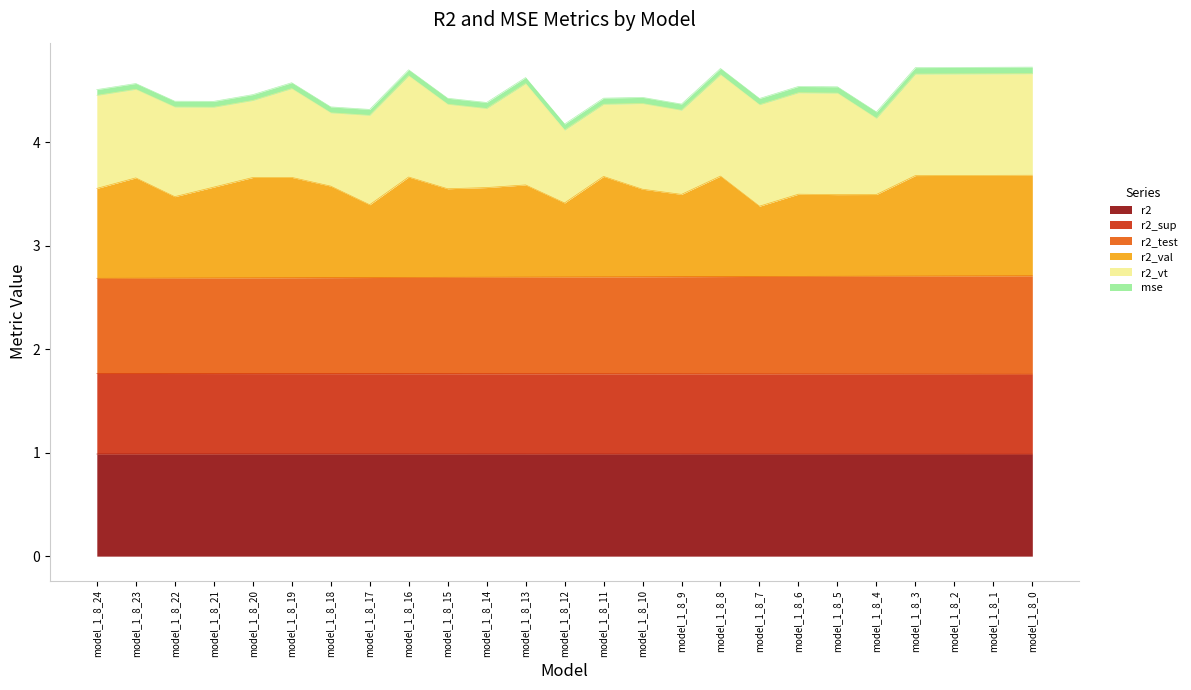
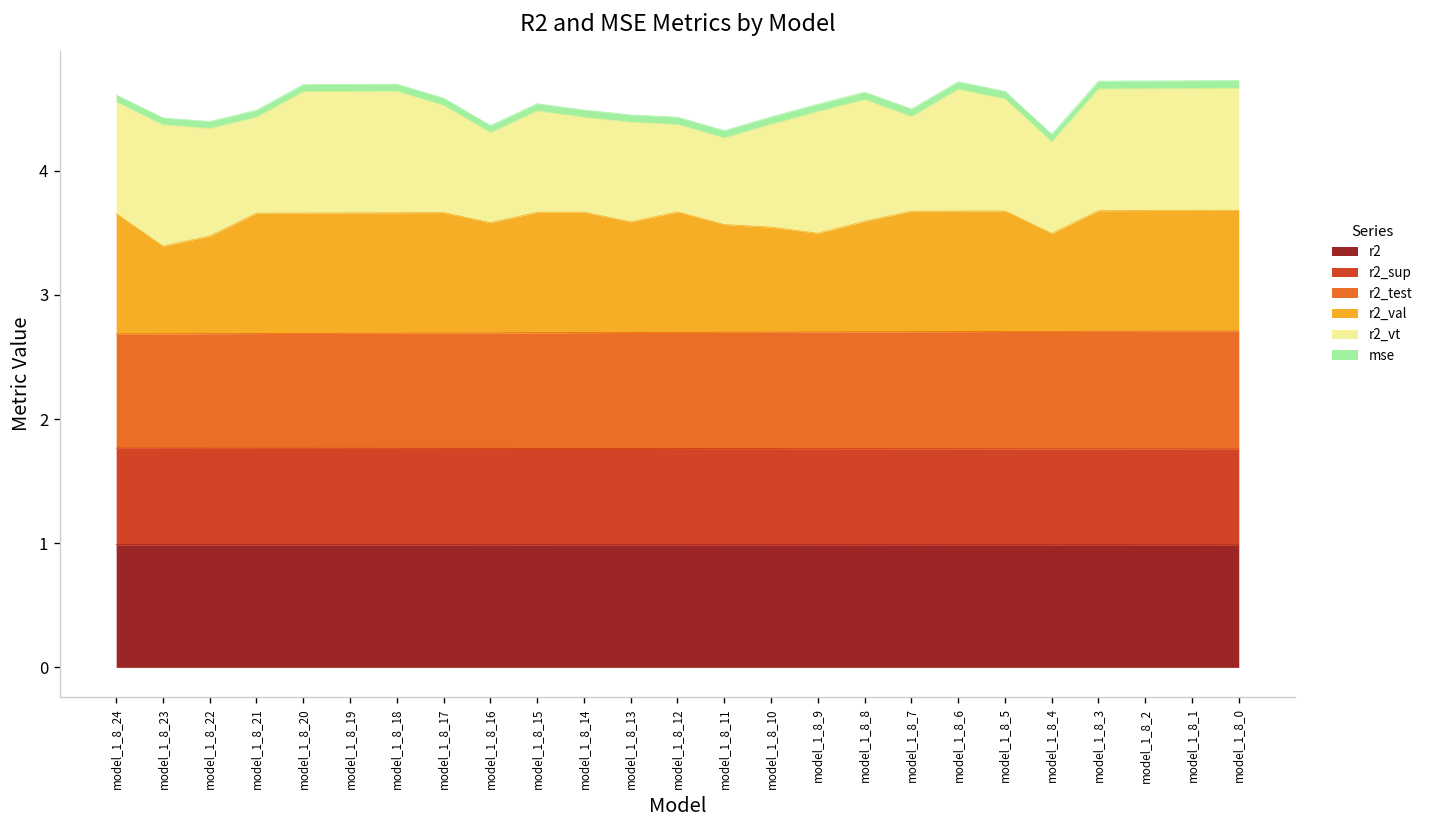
r2_val, model_1_8_24: 0.87 -> 0.97
r2_val, model_1_8_23: 0.97 -> 0.71
r2_vt, model_1_8_23: 0.86 -> 0.98
r2_val, model_1_8_21: 0.88 -> 0.97
r2_vt, model_1_8_20: 0.74 -> 0.98
r2_vt, model_1_8_19: 0.86 -> 0.98
r2_val, model_1_8_18: 0.88 -> 0.97
r2_vt, model_1_8_18: 0.71 -> 0.98
r2_val, model_1_8_17: 0.70 -> 0.97
r2_val, model_1_8_16: 0.97 -> 0.89
r2_vt, model_1_8_16: 0.98 -> 0.73
r2_val, model_1_8_15: 0.86 -> 0.97
r2_val, model_1_8_14: 0.87 -> 0.97
r2_vt, model_1_8_13: 0.98 -> 0.80
r2_val, model_1_8_12: 0.72 -> 0.97
r2_val, model_1_8_11: 0.97 -> 0.87
r2_vt, model_1_8_9: 0.81 -> 0.98
r2_val, model_1_8_8: 0.97 -> 0.89
r2_val, model_1_8_7: 0.68 -> 0.97
r2_vt, model_1_8_7: 0.98 -> 0.76
r2_val, model_1_8_6: 0.79 -> 0.97
r2_val, model_1_8_5: 0.79 -> 0.97
r2_vt, model_1_8_5: 0.98 -> 0.90
